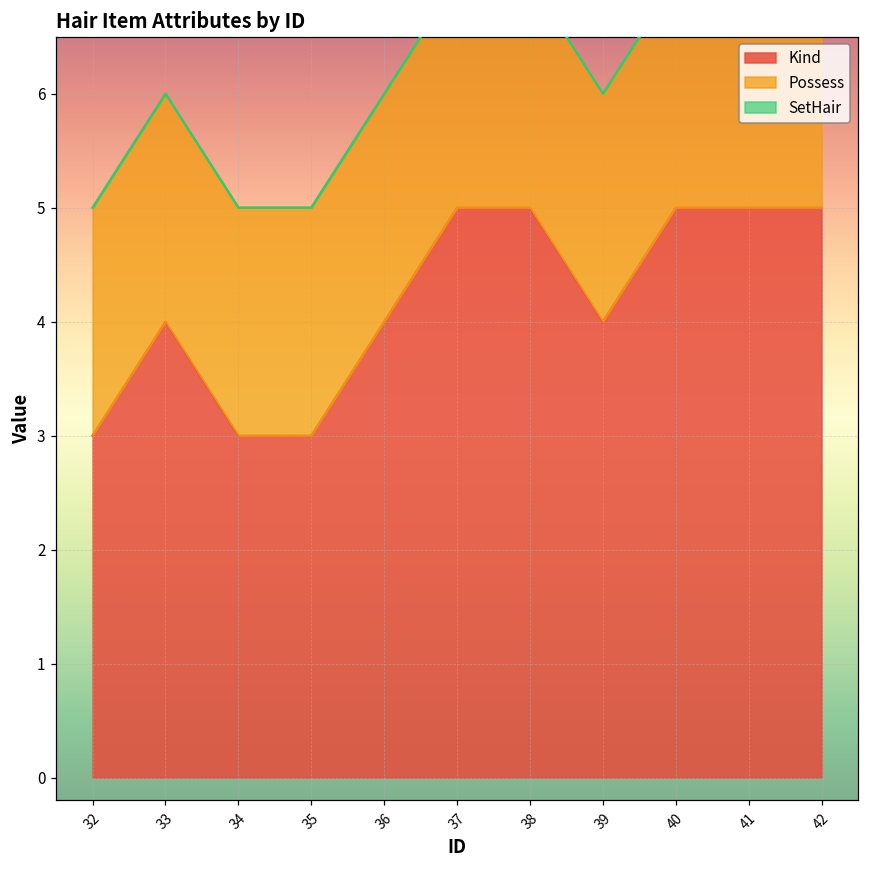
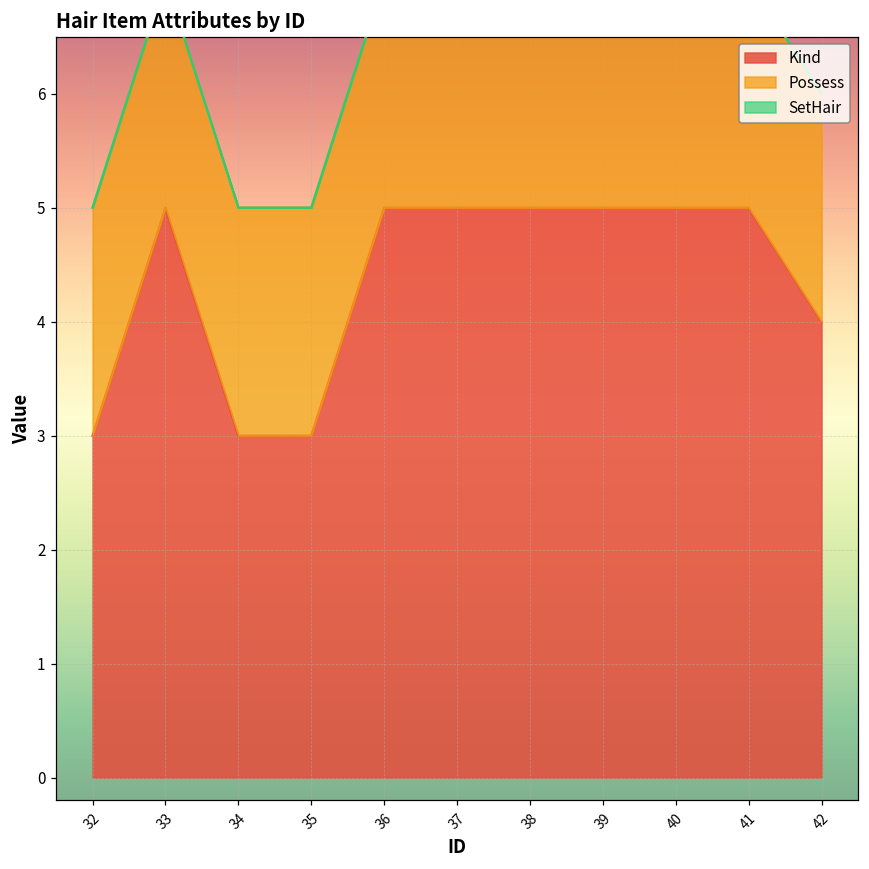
Kind, 33: 4 -> 5
Kind, 36: 4 -> 5
Kind, 39: 4 -> 5
Kind, 42: 5 -> 4
